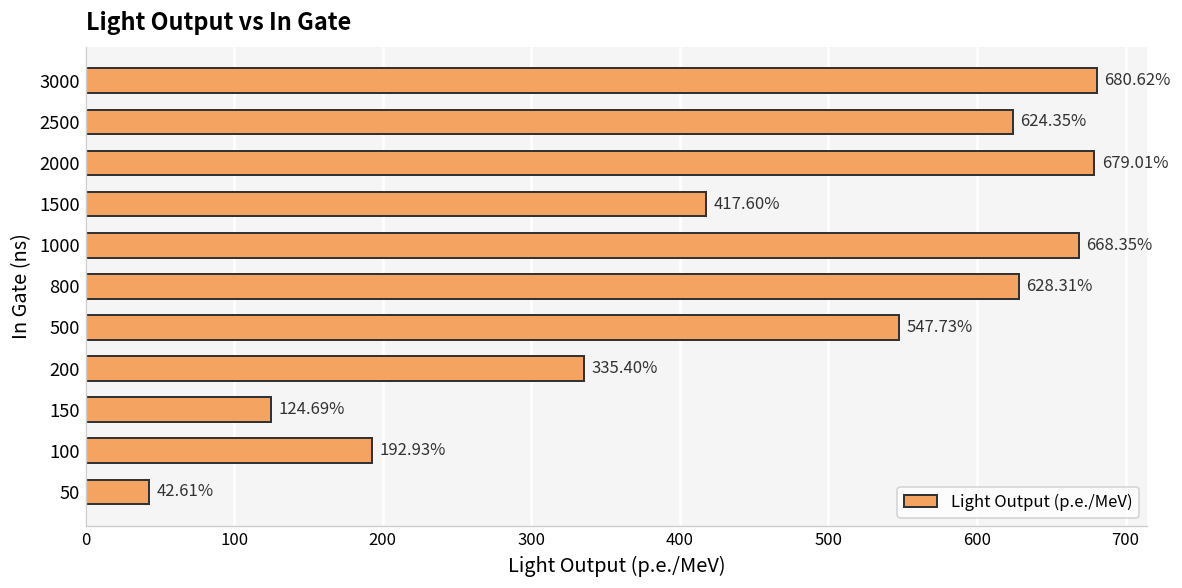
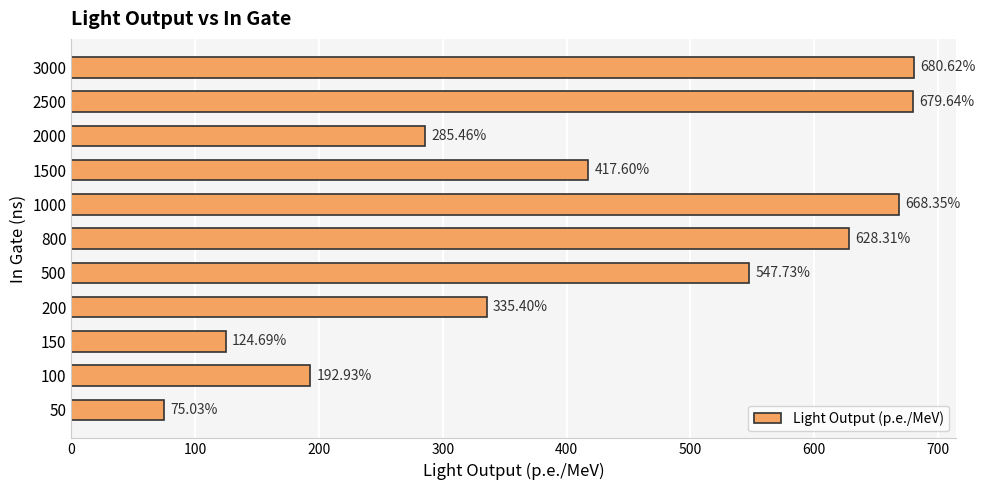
2500: 624.35% -> 679.64%
2000: 679.01% -> 285.46%
50: 42.61% -> 75.03%
